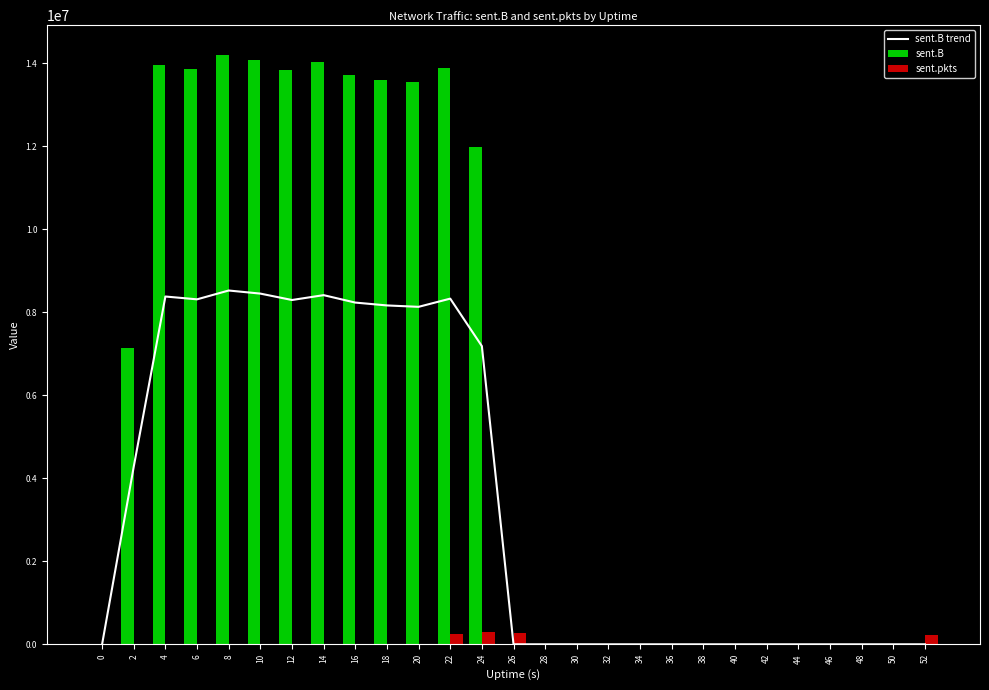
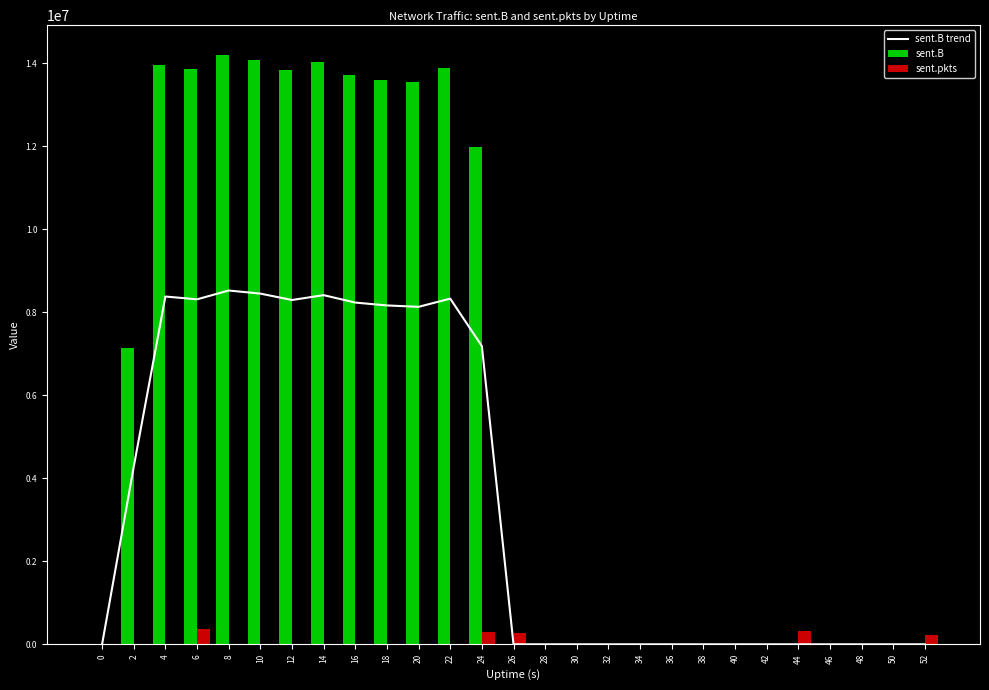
sent.pkts, 6: 0 -> 400000
sent.pkts, 22: 200000 -> 0
sent.pkts, 44: 0 -> 300000
